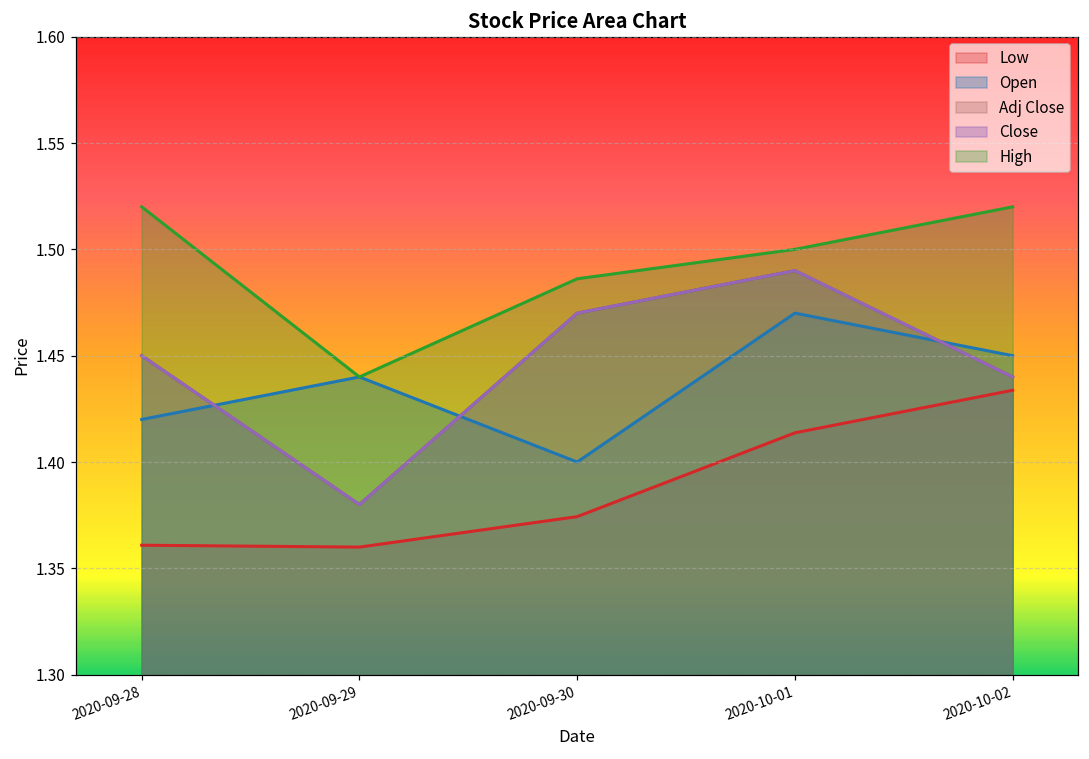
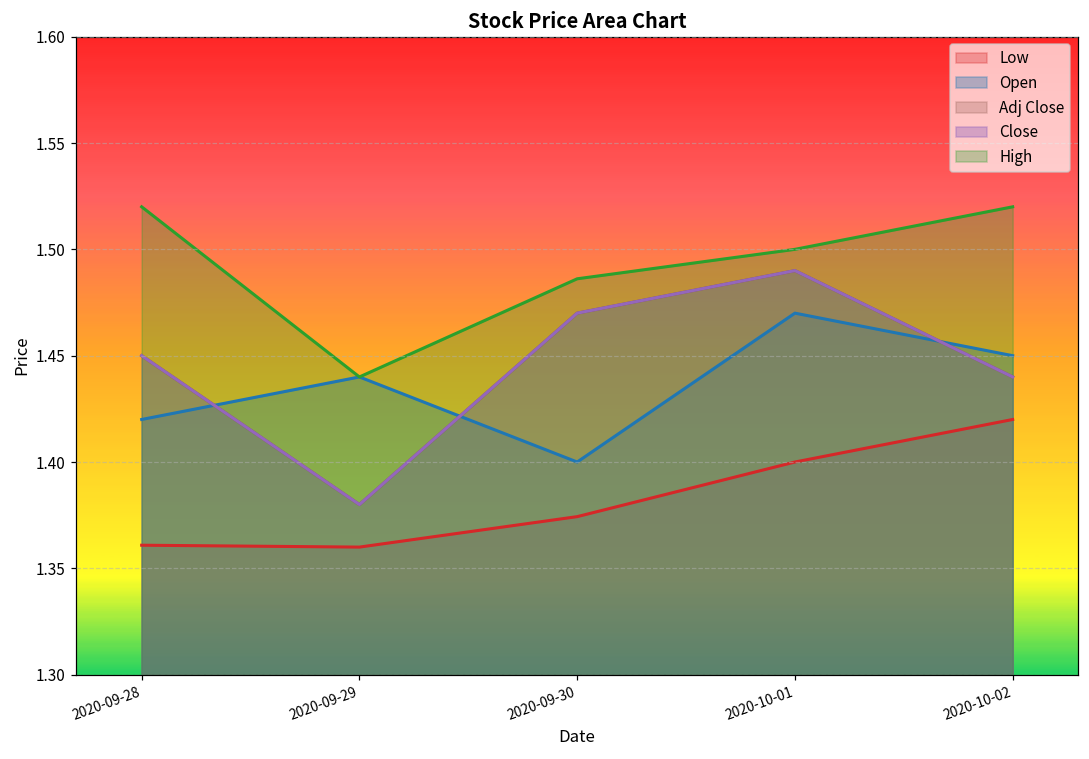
Low, 2020-10-01: 1.414 -> 1.400
Low, 2020-10-02: 1.434 -> 1.420
